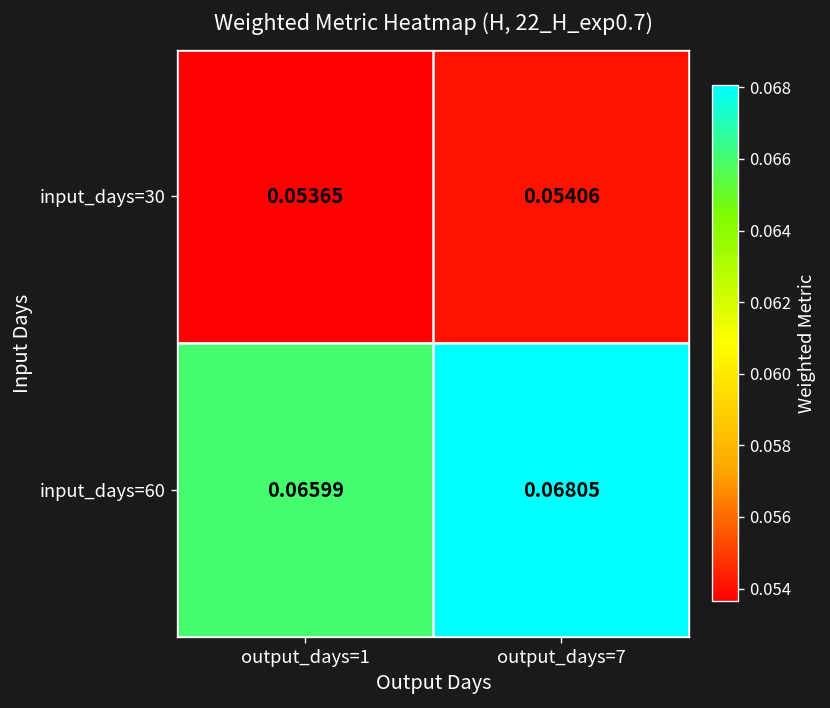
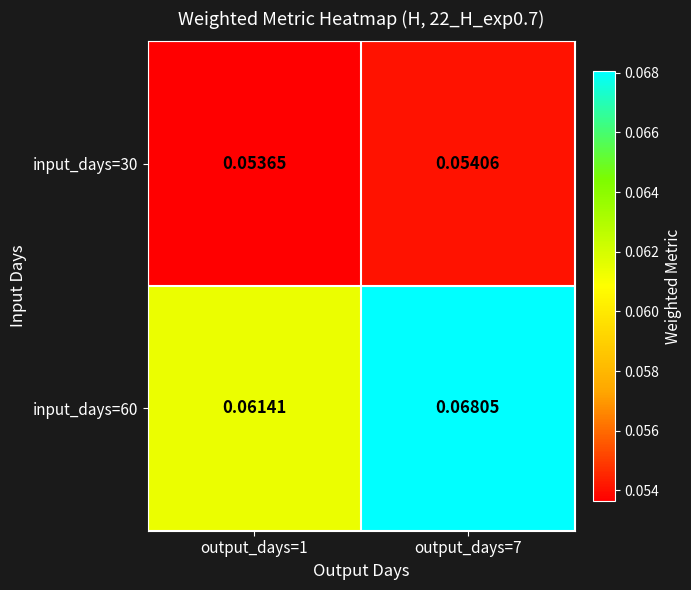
input_days=60, output_days=1: 0.06599 -> 0.06141
